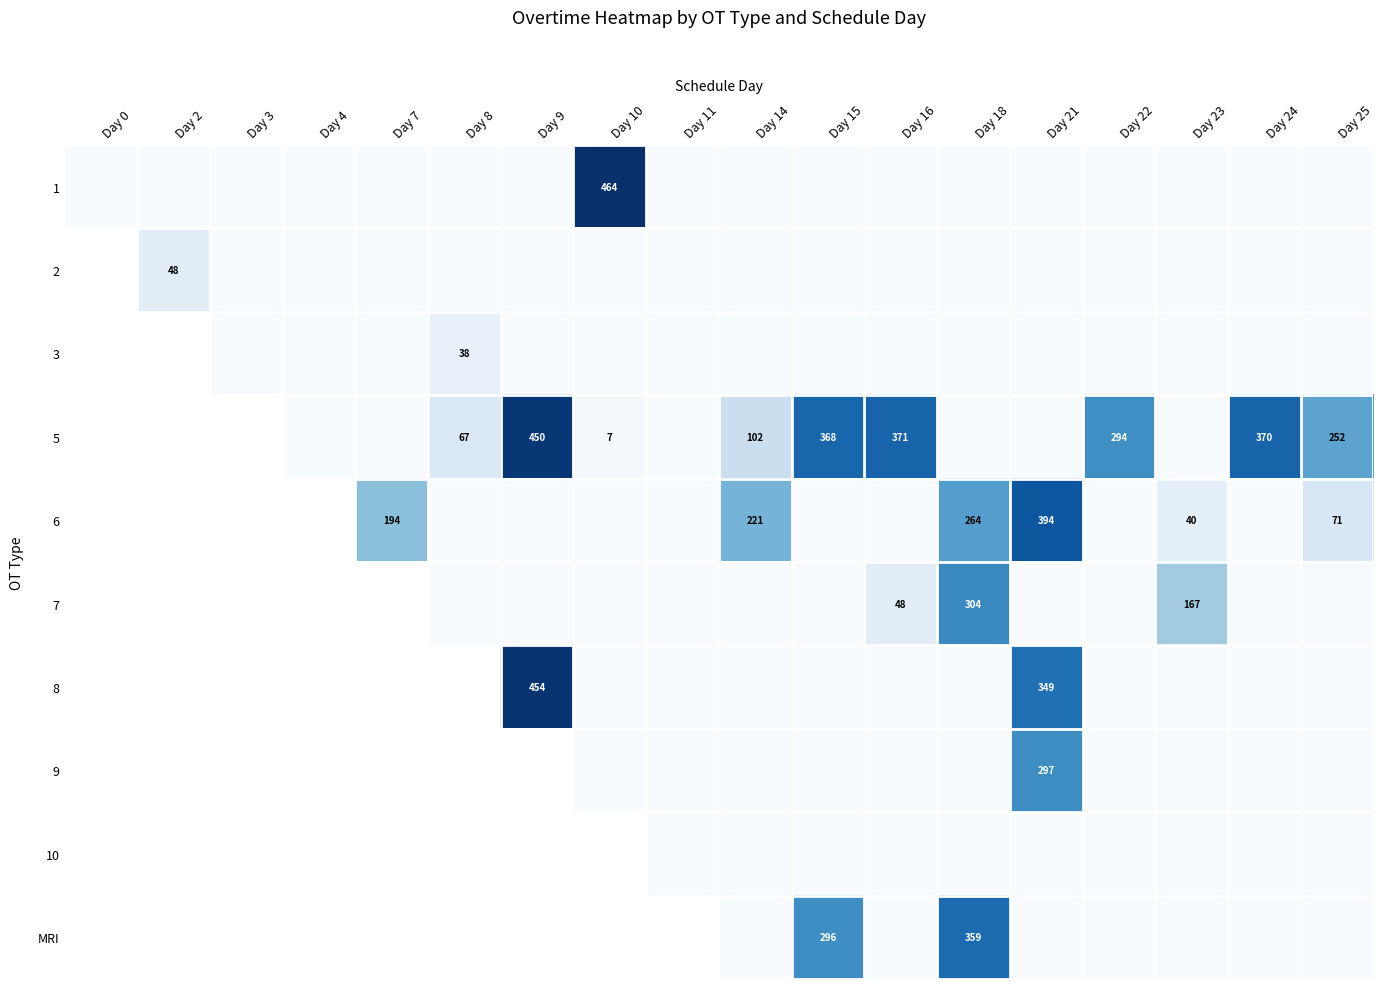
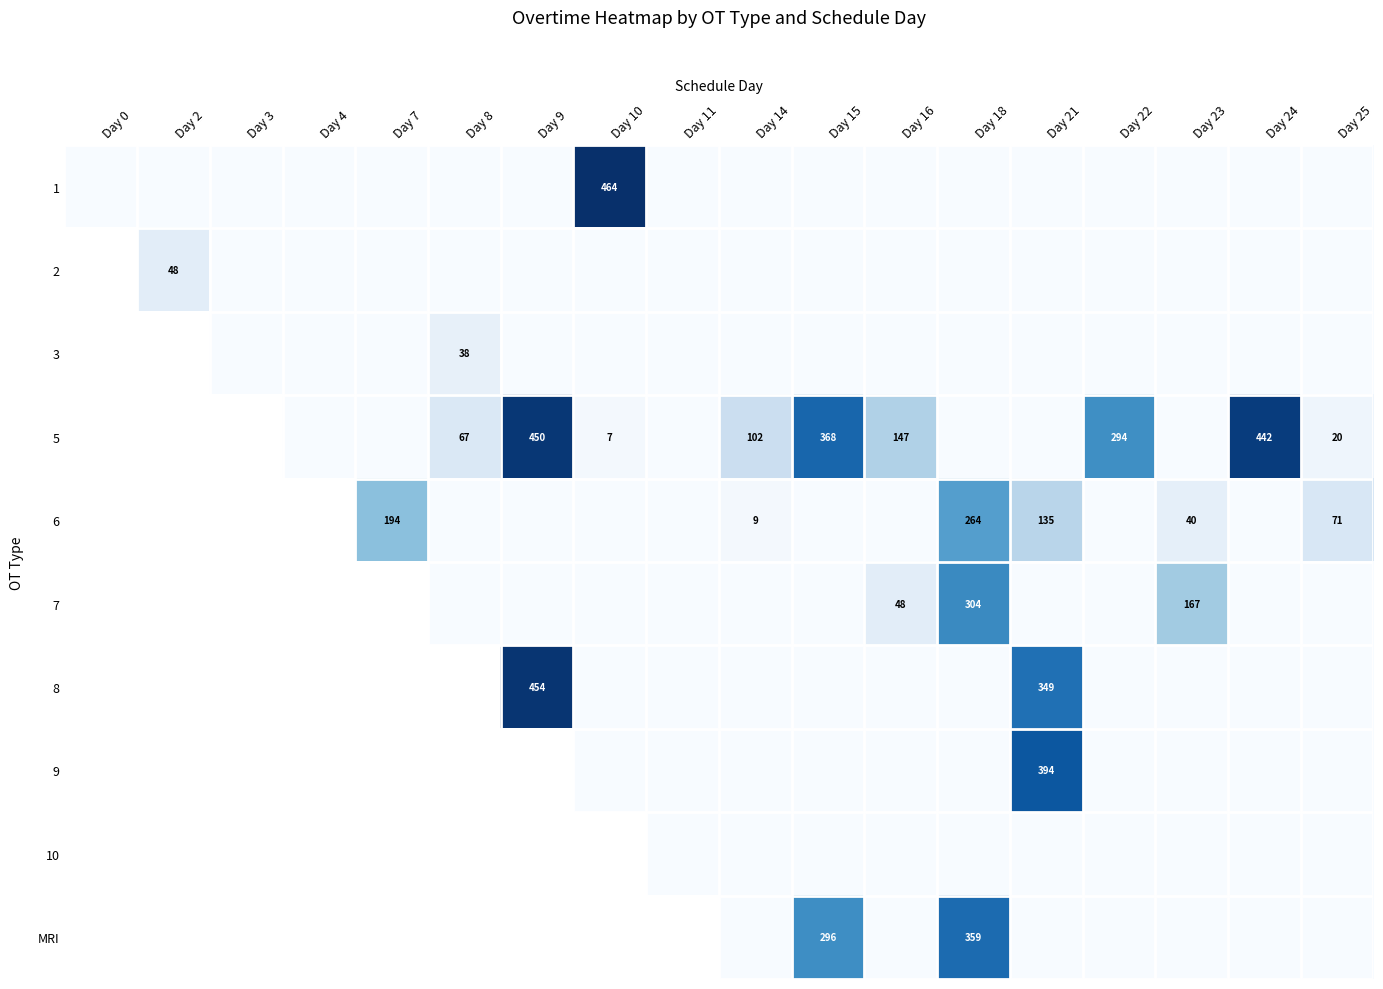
5, Day 16: 371 -> 147
5, Day 24: 370 -> 442
5, Day 25: 252 -> 20
6, Day 14: 221 -> 9
6, Day 21: 394 -> 135
9, Day 21: 297 -> 394
